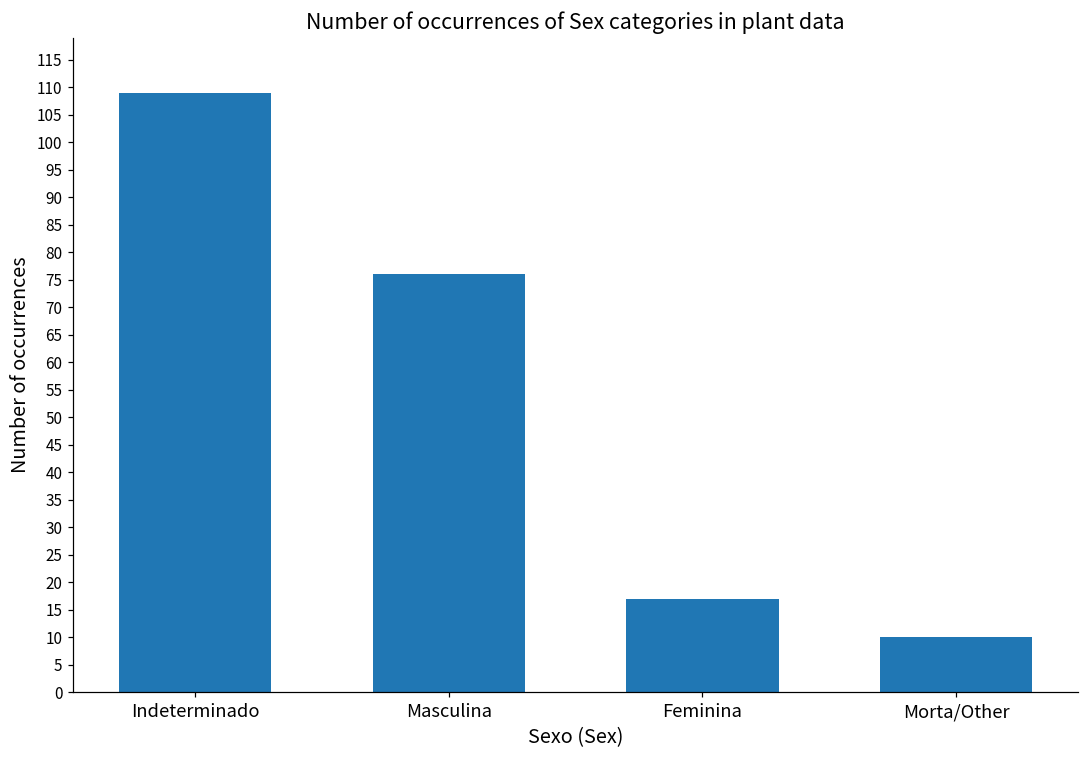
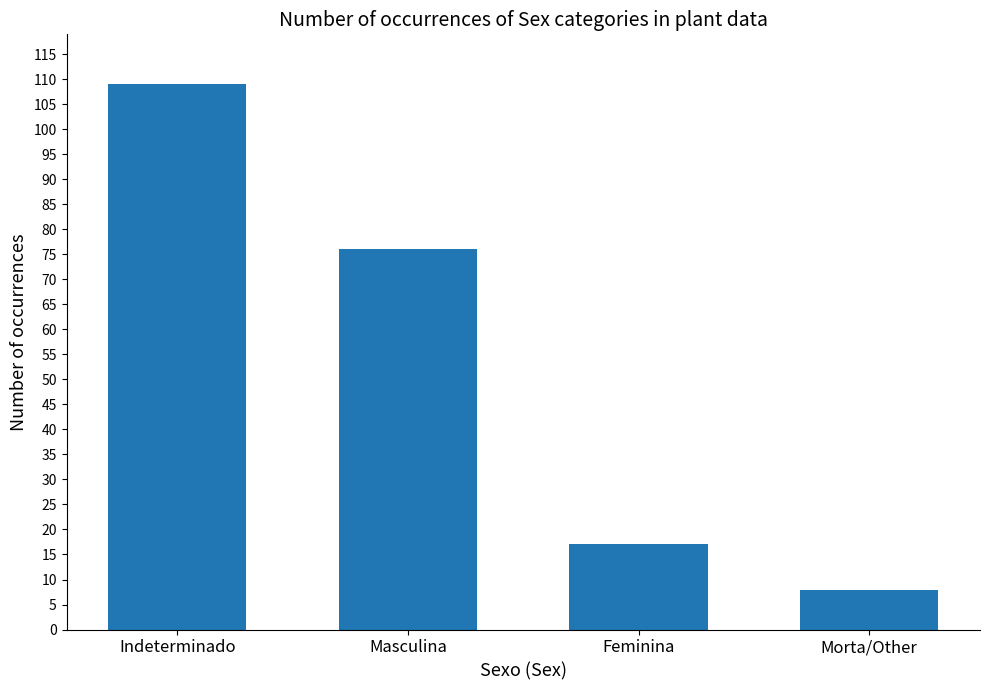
Morta/Other: 10 -> 8
